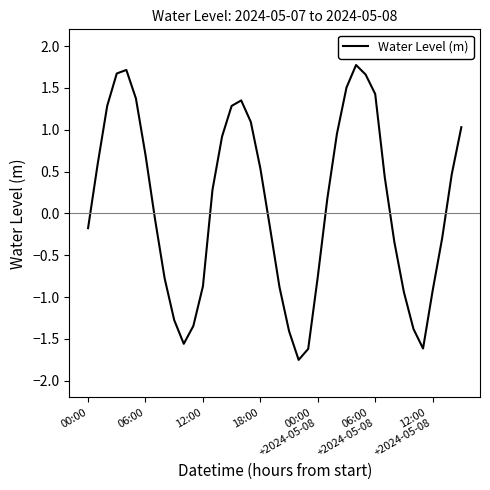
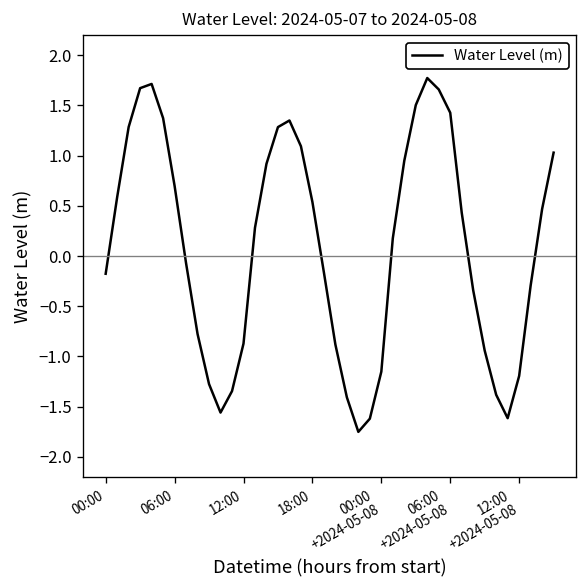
00:00 +2024-05-08: -0.8 -> -1.2
12:00 +2024-05-08: -0.9 -> -1.2
